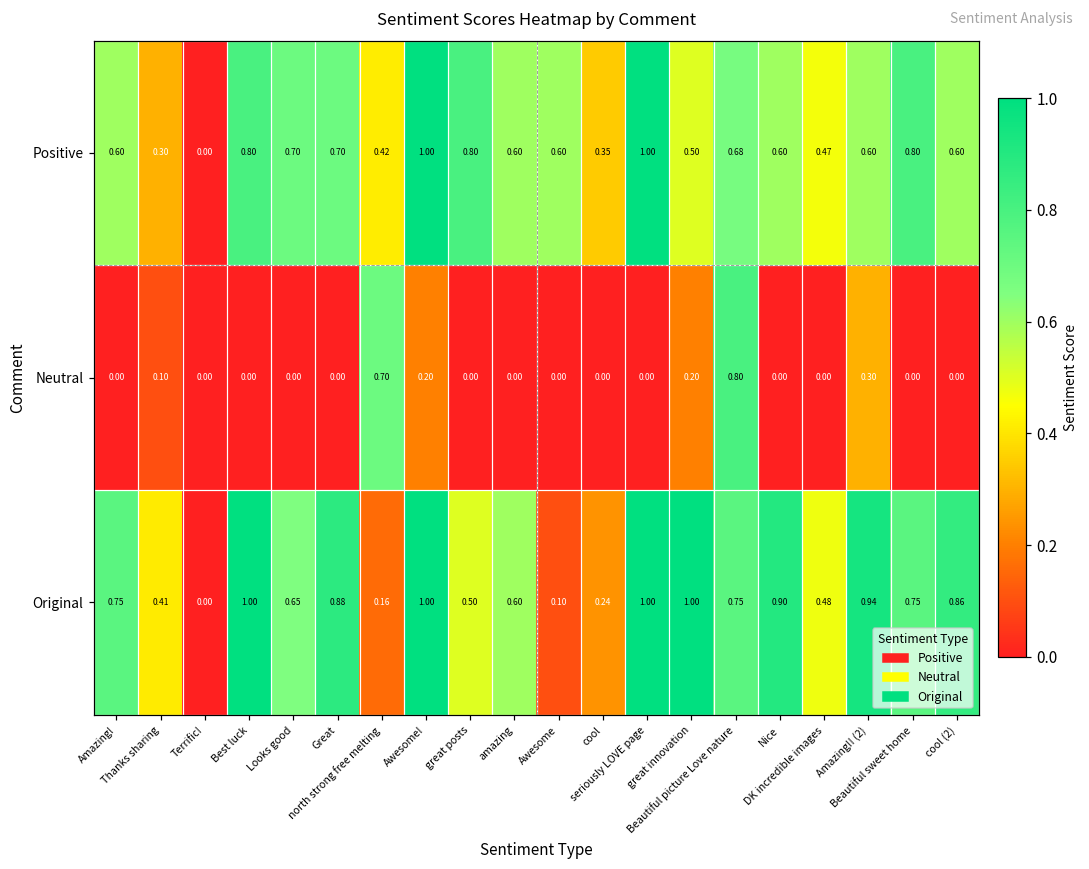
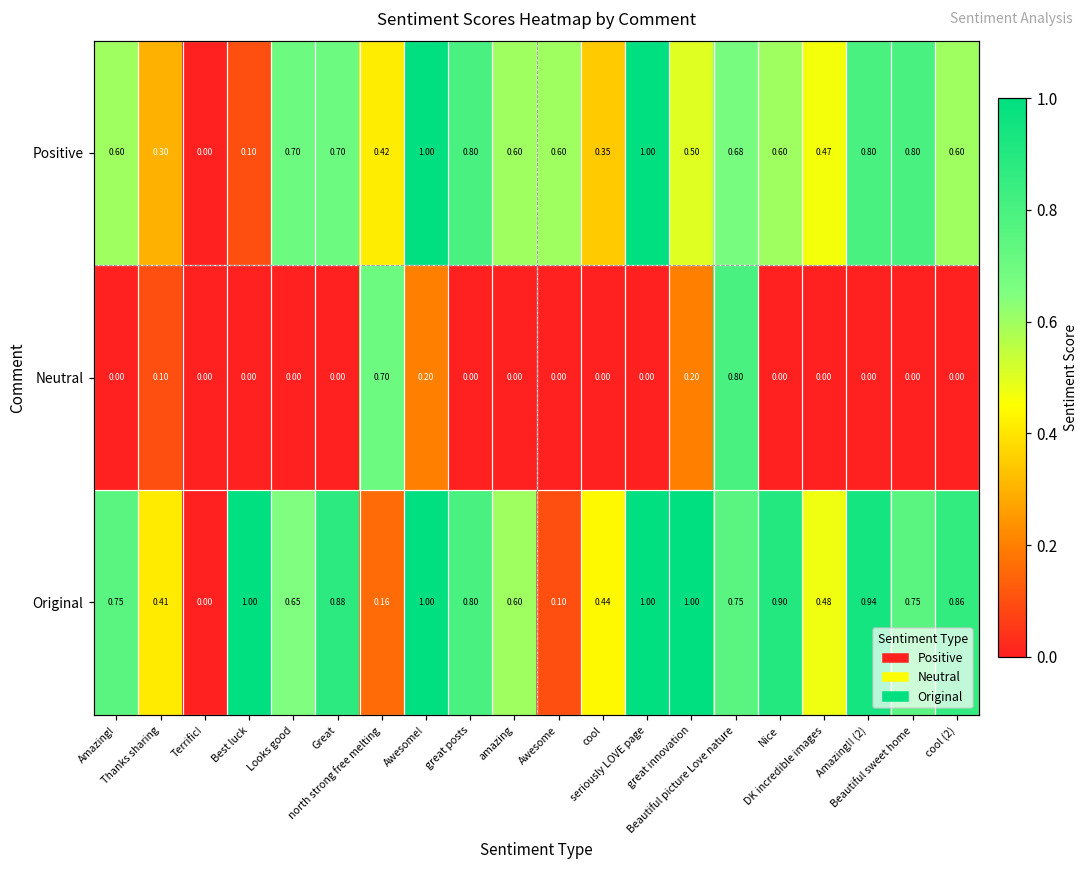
Positive, Best luck: 0.80 -> 0.10
Positive, Amazing!! (2): 0.60 -> 0.80
Neutral, Amazing!! (2): 0.30 -> 0.00
Original, great posts: 0.50 -> 0.80
Original, cool: 0.24 -> 0.44
